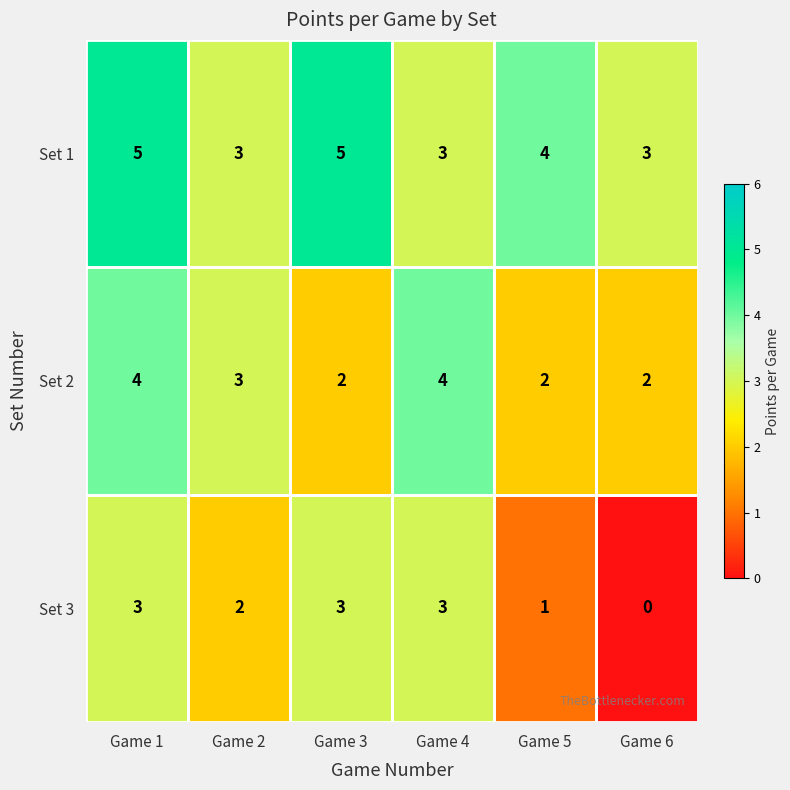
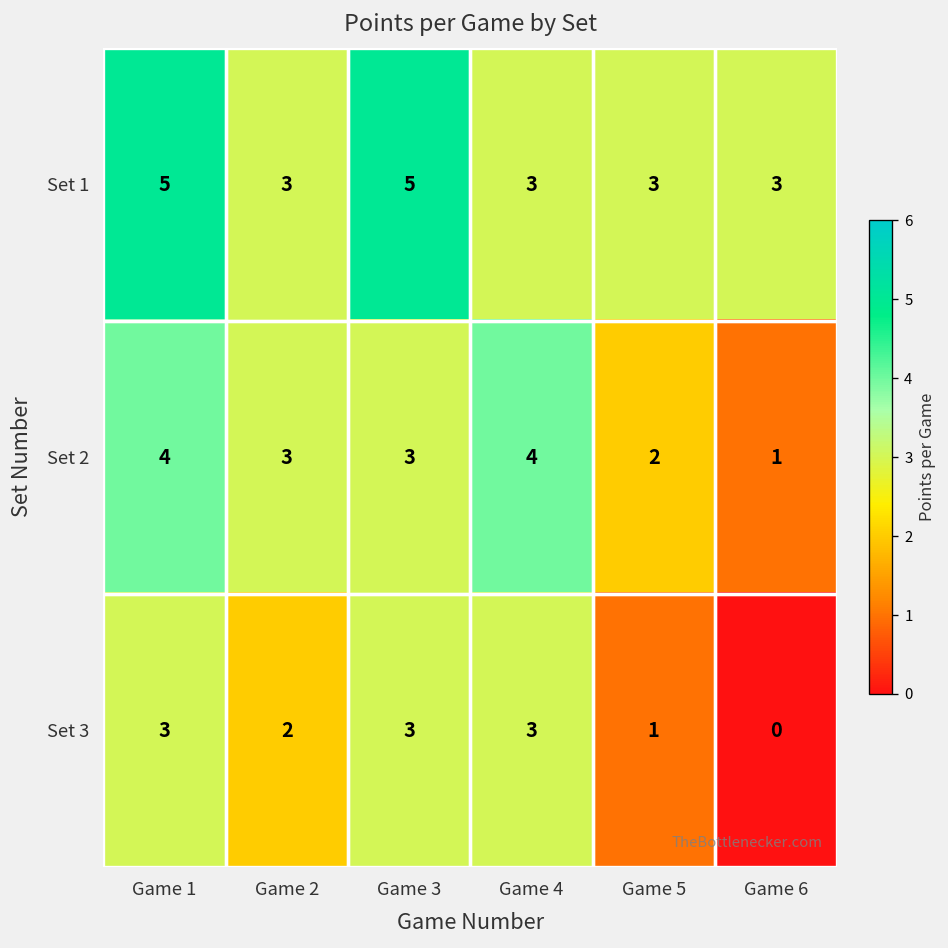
Set 1, Game 5: 4 -> 3
Set 2, Game 3: 2 -> 3
Set 2, Game 6: 2 -> 1
